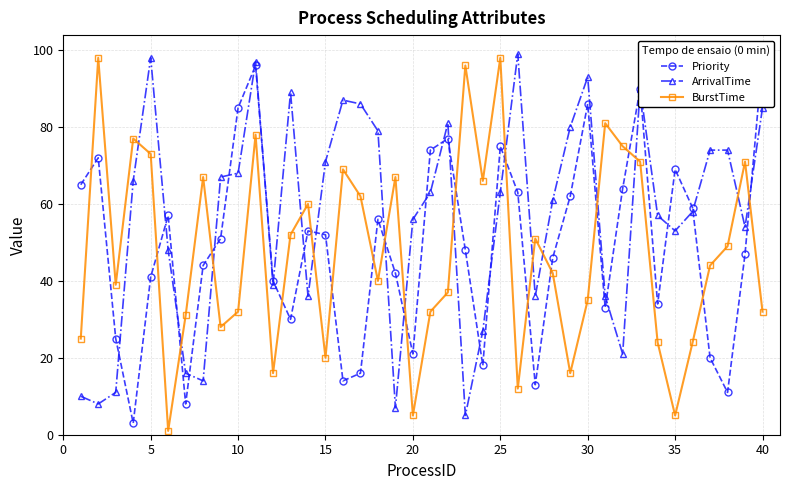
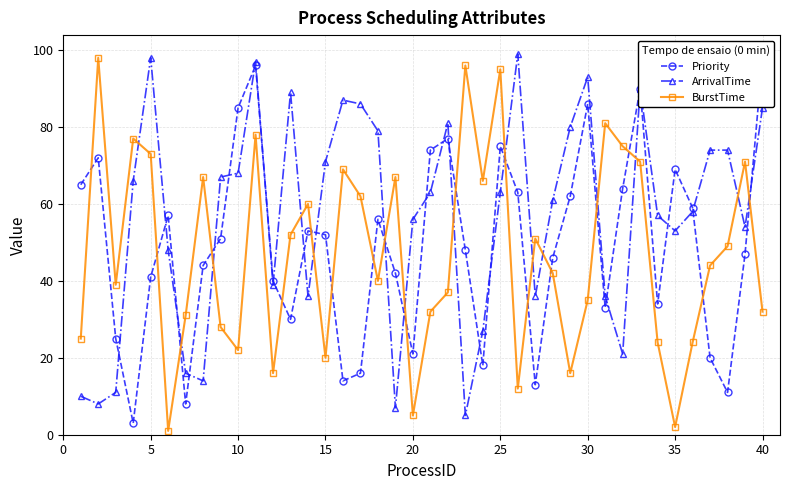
BurstTime, 10: 32 -> 22
BurstTime, 25: 98 -> 95
BurstTime, 35: 5 -> 2
